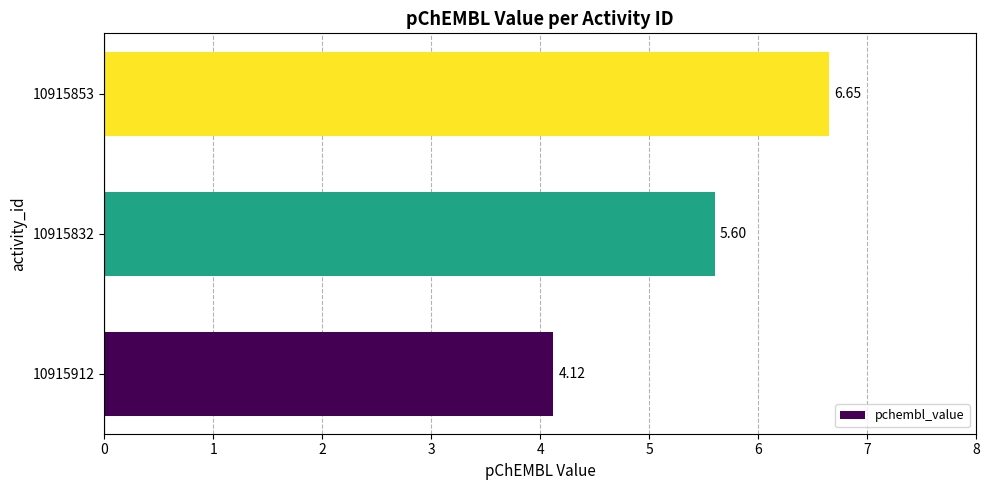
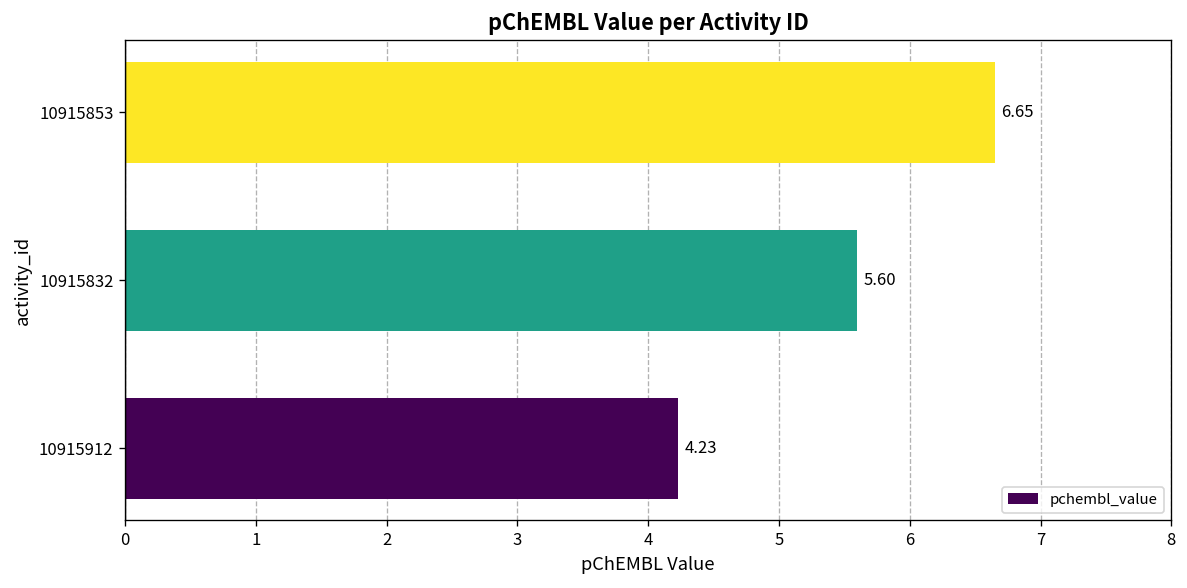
10915912: 4.12 -> 4.23
